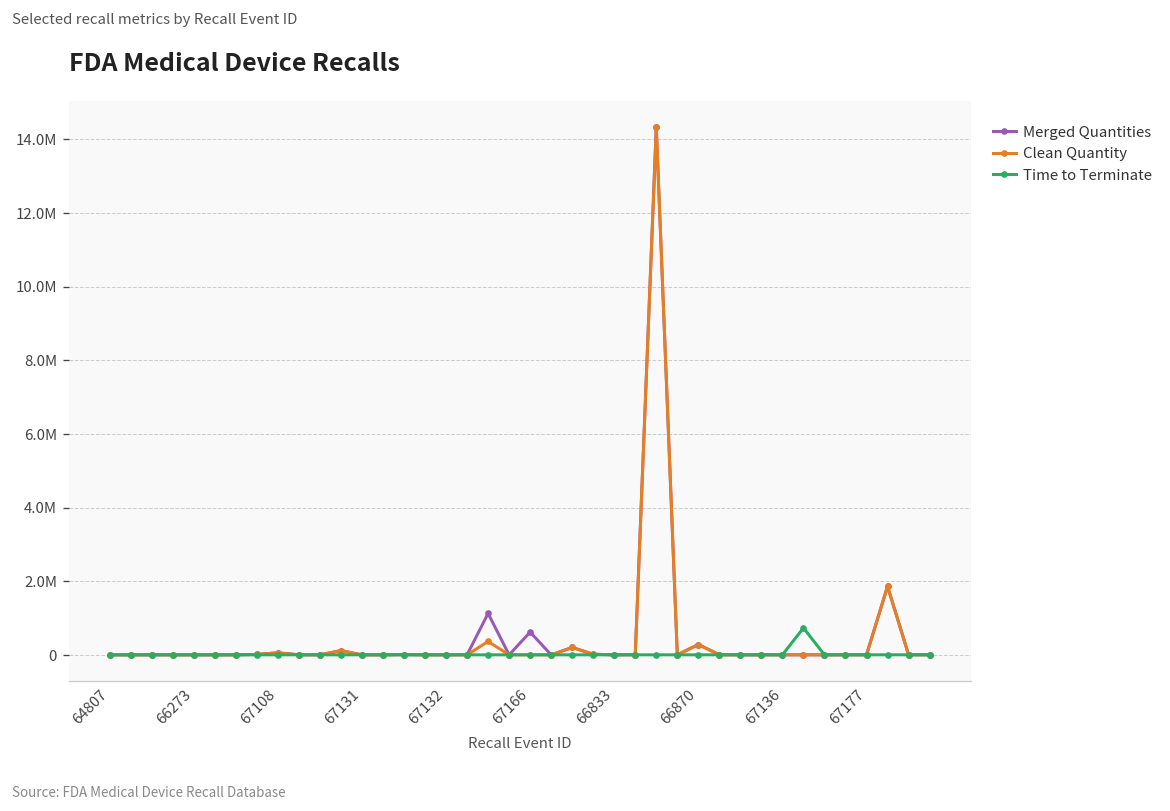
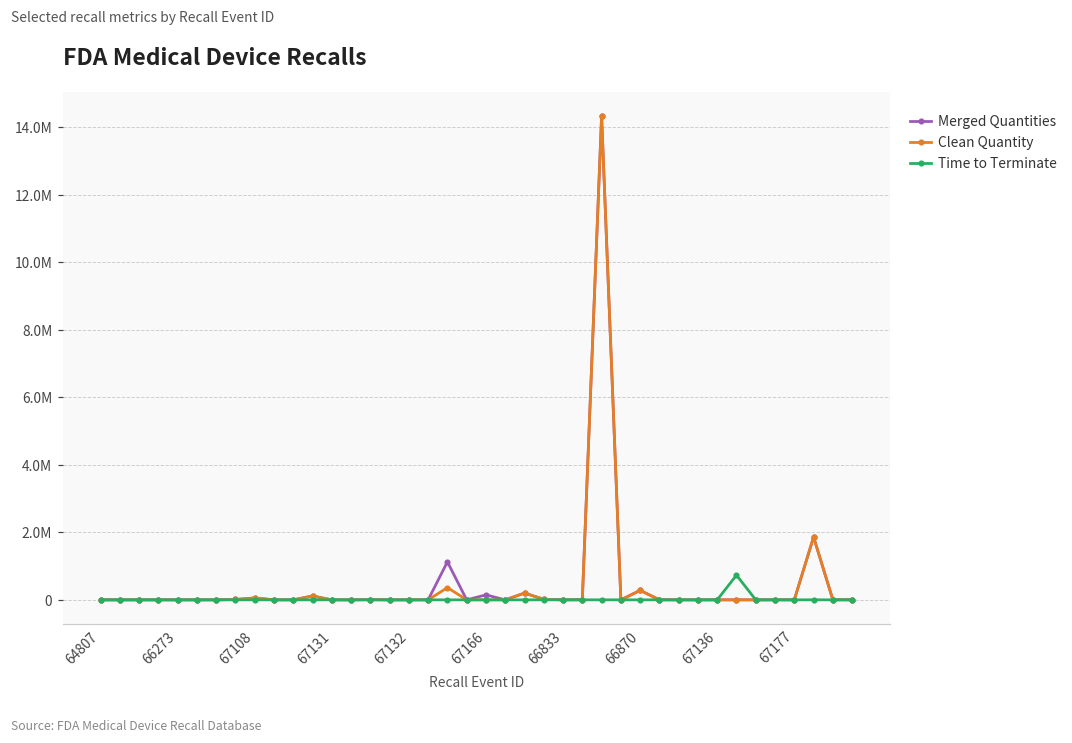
Merged Quantities, 67166: 600000 -> 100000
